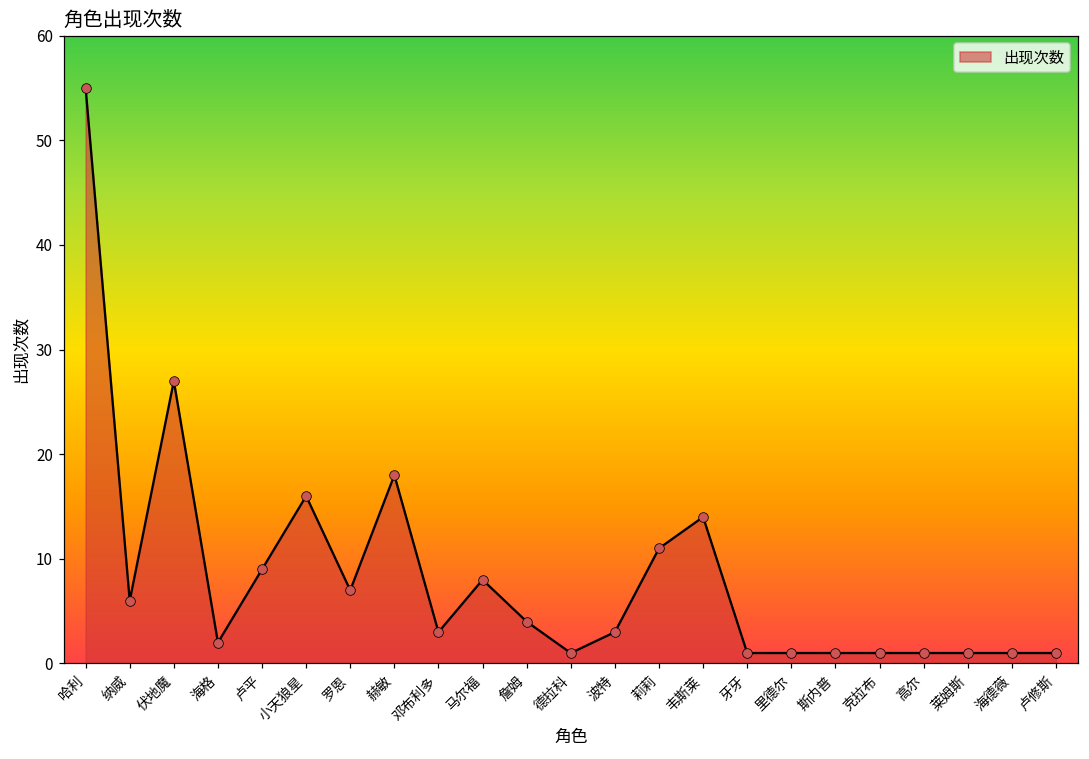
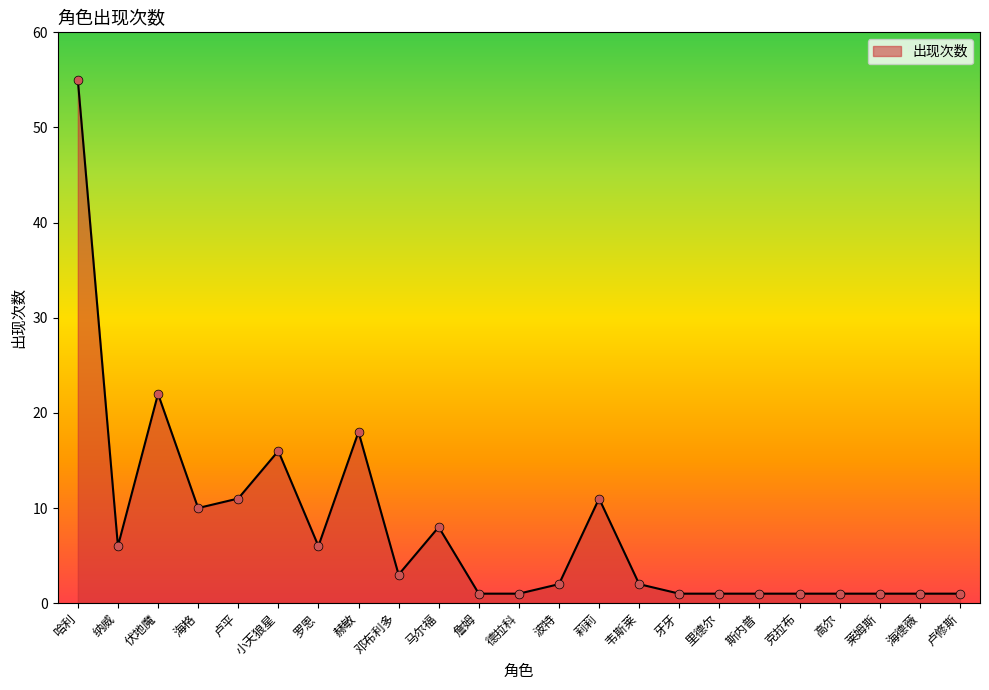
伏地魔: 27 -> 22
海格: 2 -> 10
卢平: 9 -> 11
罗恩: 7 -> 6
詹姆: 4 -> 1
波特: 3 -> 2
韦斯莱: 14 -> 2
